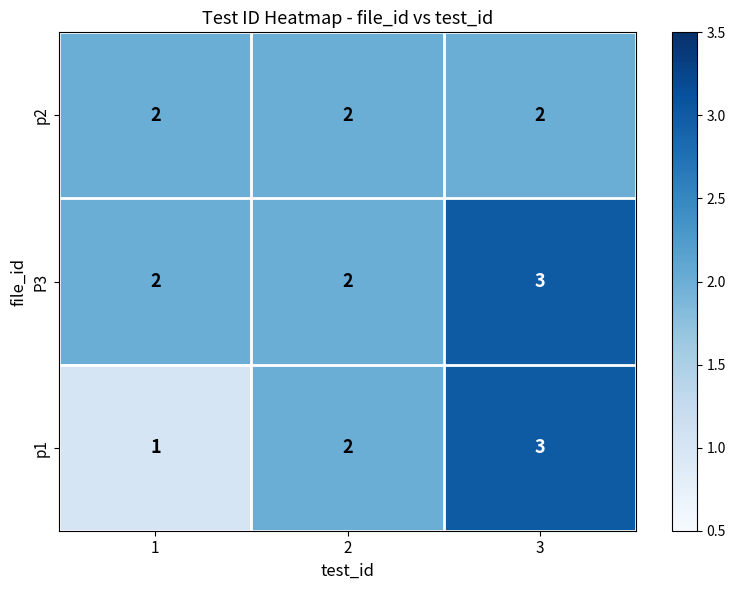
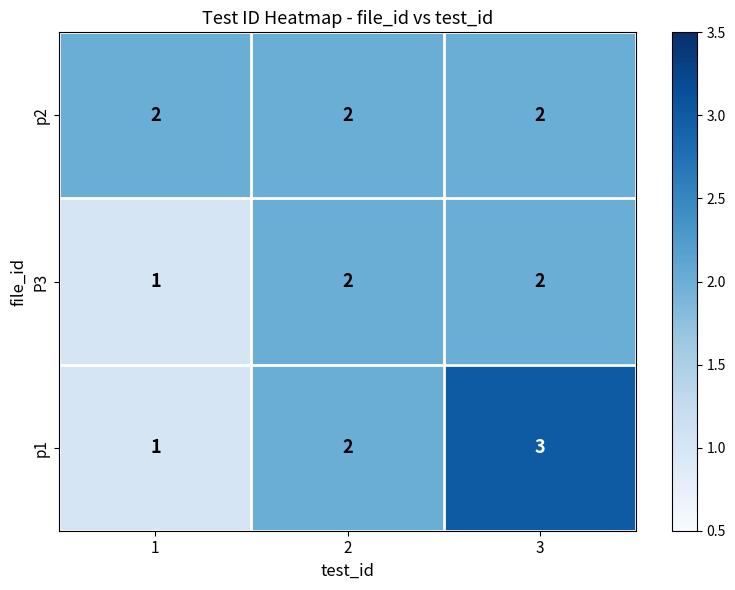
P3, 1: 2 -> 1
P3, 3: 3 -> 2
